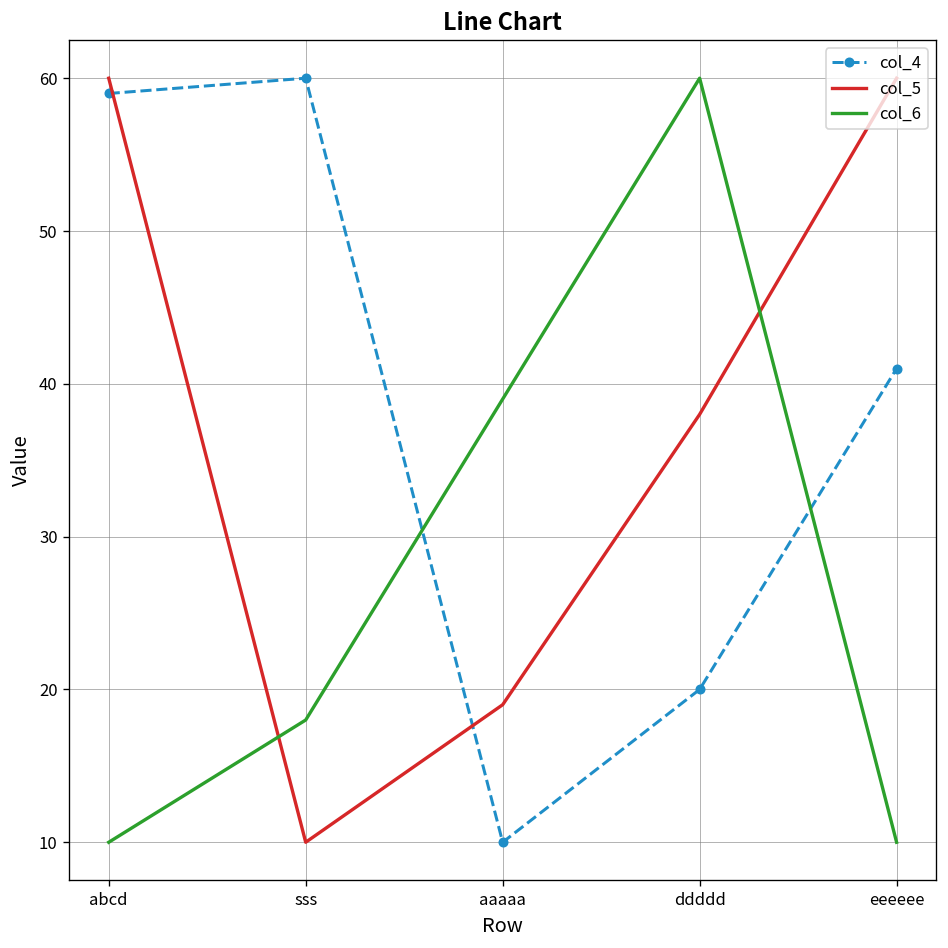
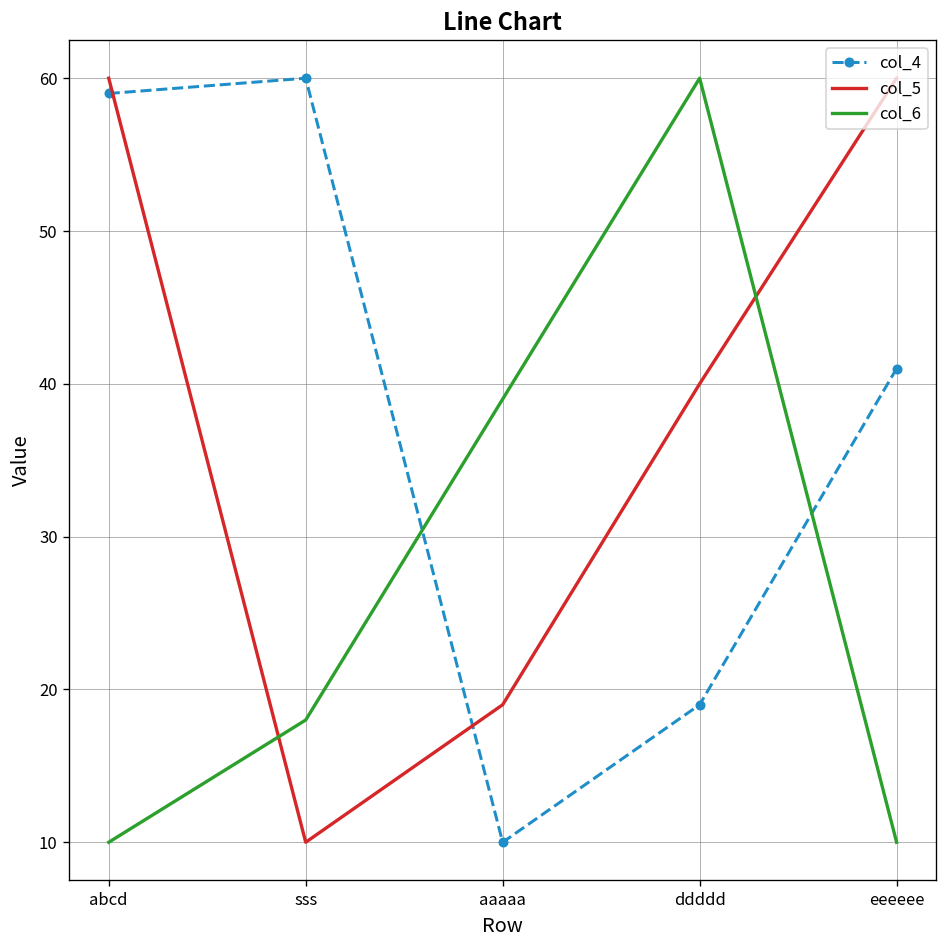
col_4, ddddd: 20 -> 19
col_5, ddddd: 38 -> 40
